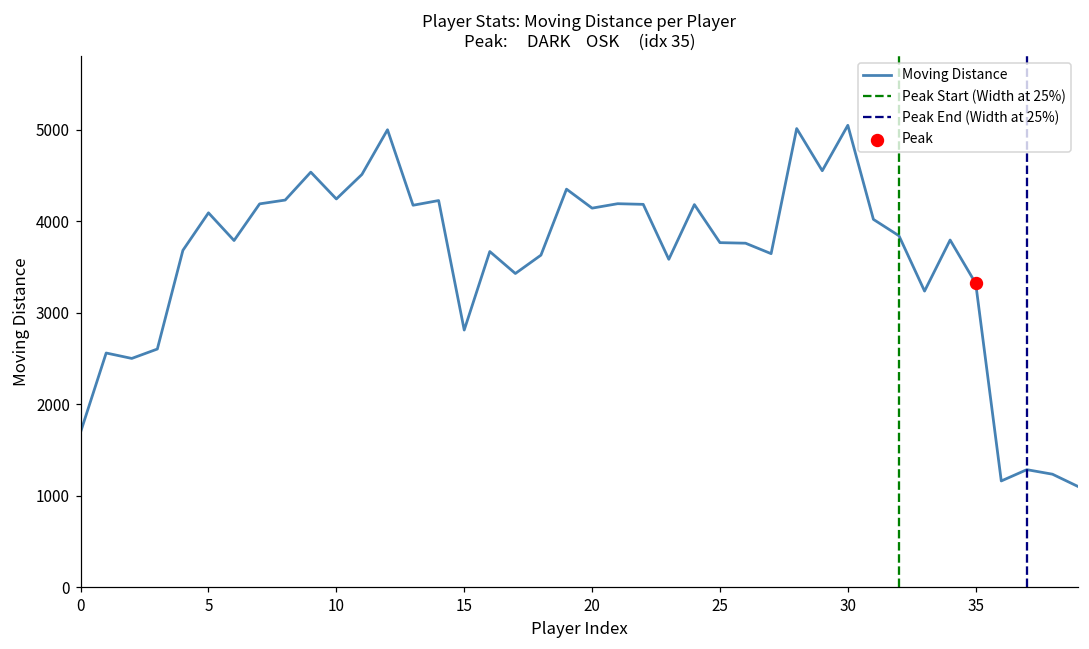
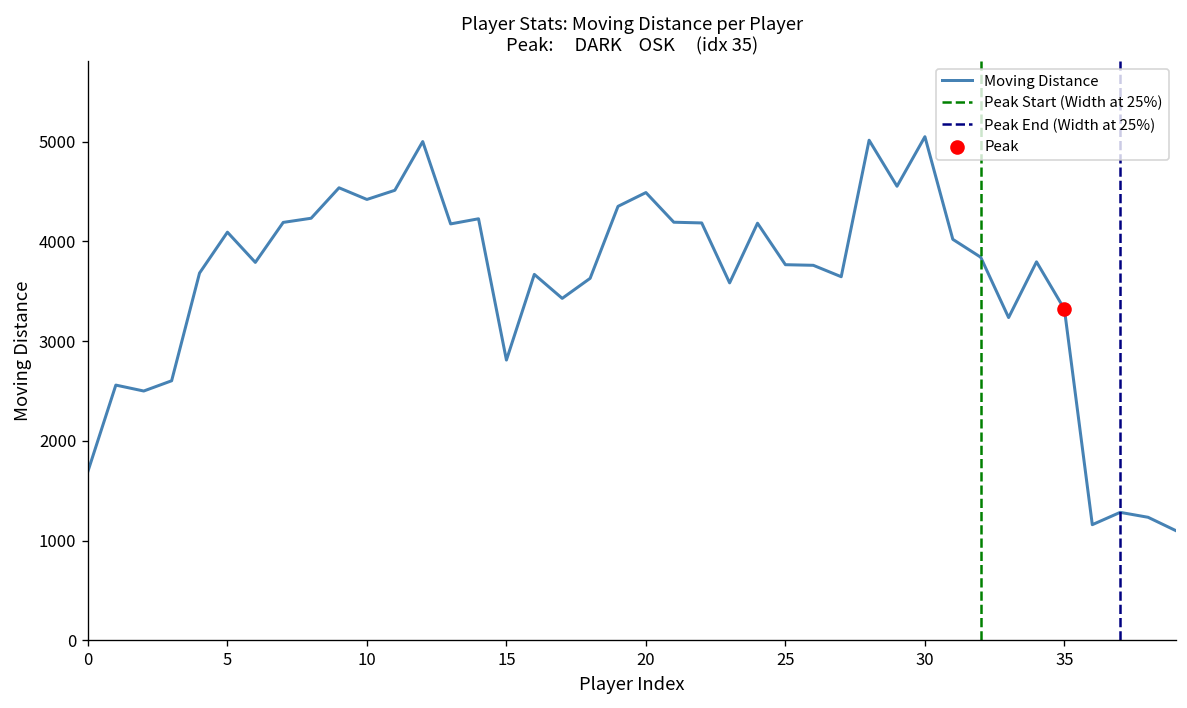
Moving Distance, 10: 4200 -> 4400
Moving Distance, 20: 4100 -> 4500
